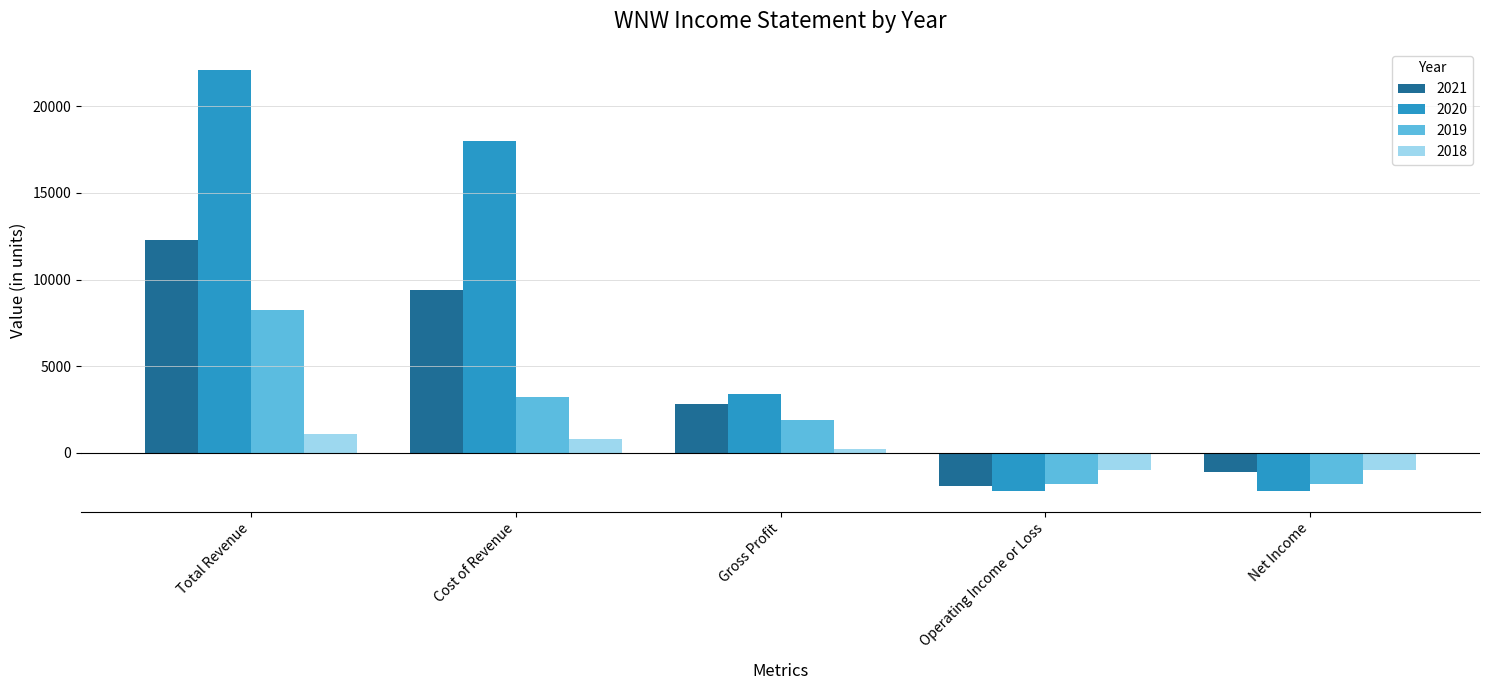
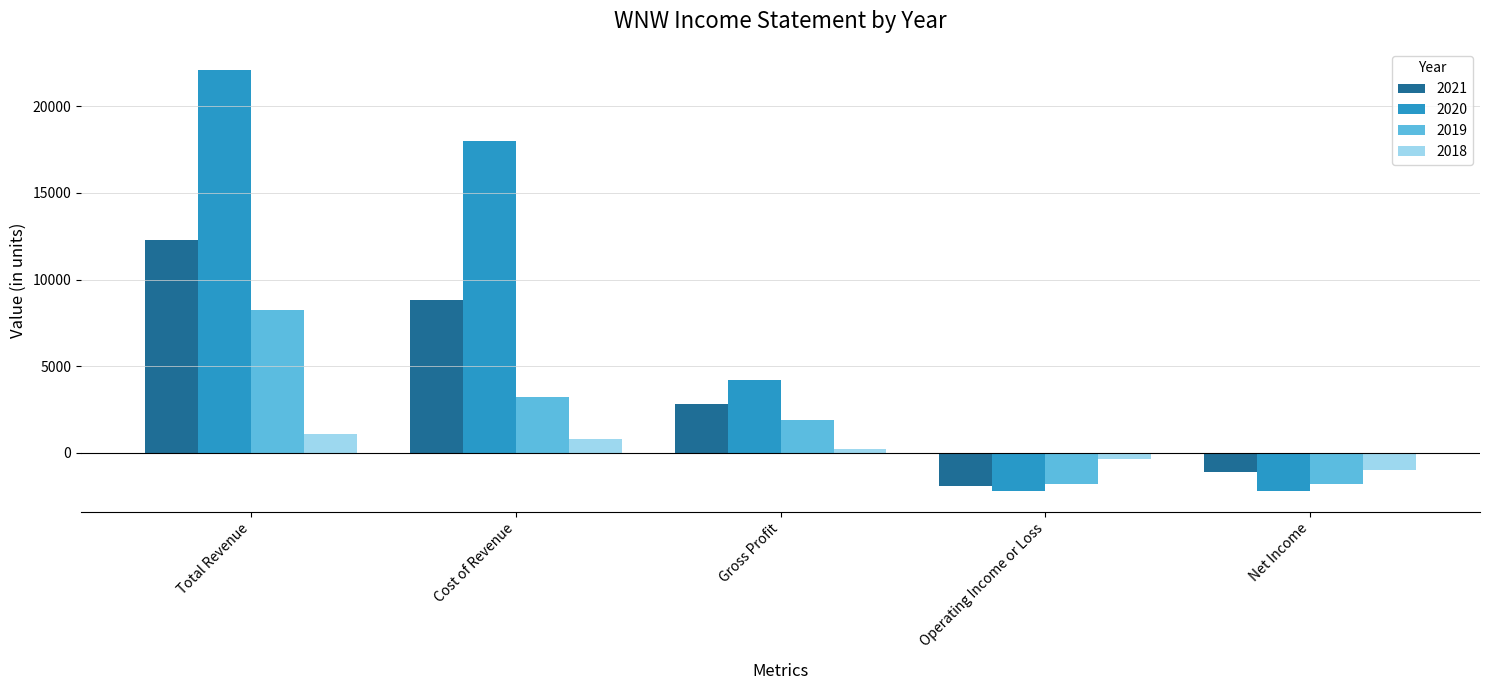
2021, Cost of Revenue: 9400 -> 8800
2020, Gross Profit: 3400 -> 4200
2018, Operating Income or Loss: -1000 -> -400
